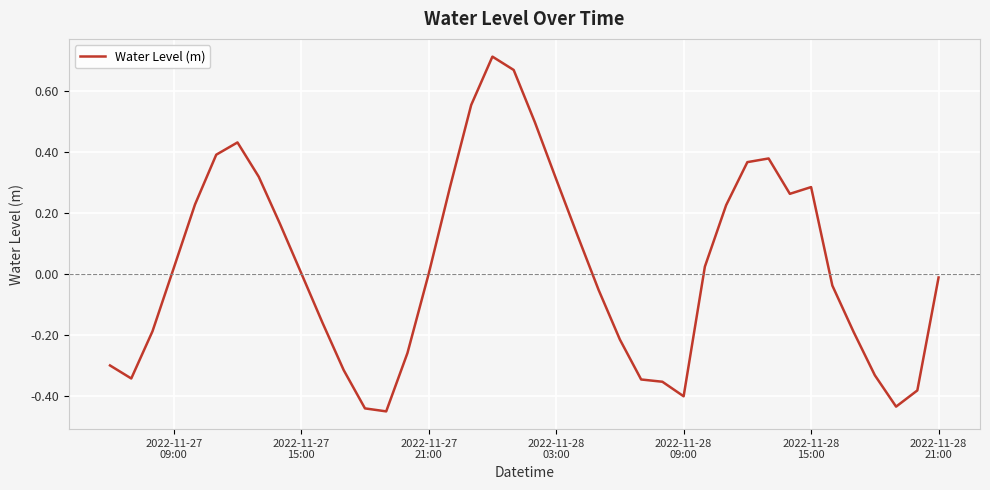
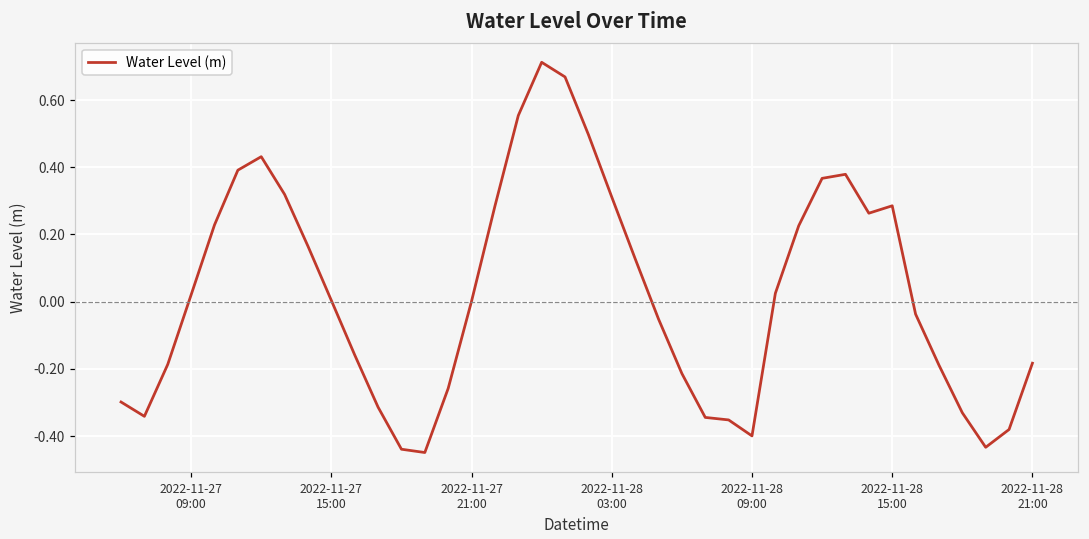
2022-11-28 21:00: -0.01 -> -0.18
